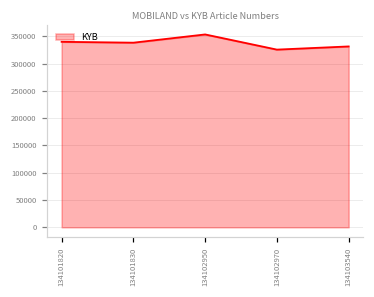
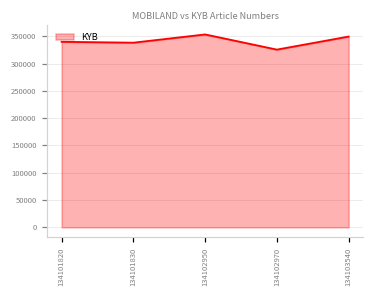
134103540: 330000 -> 350000
